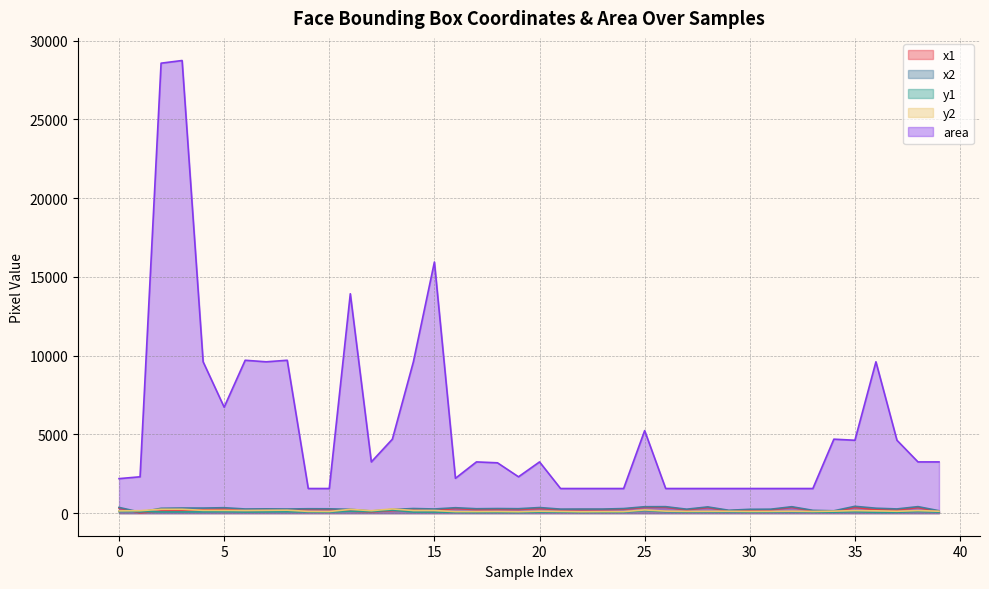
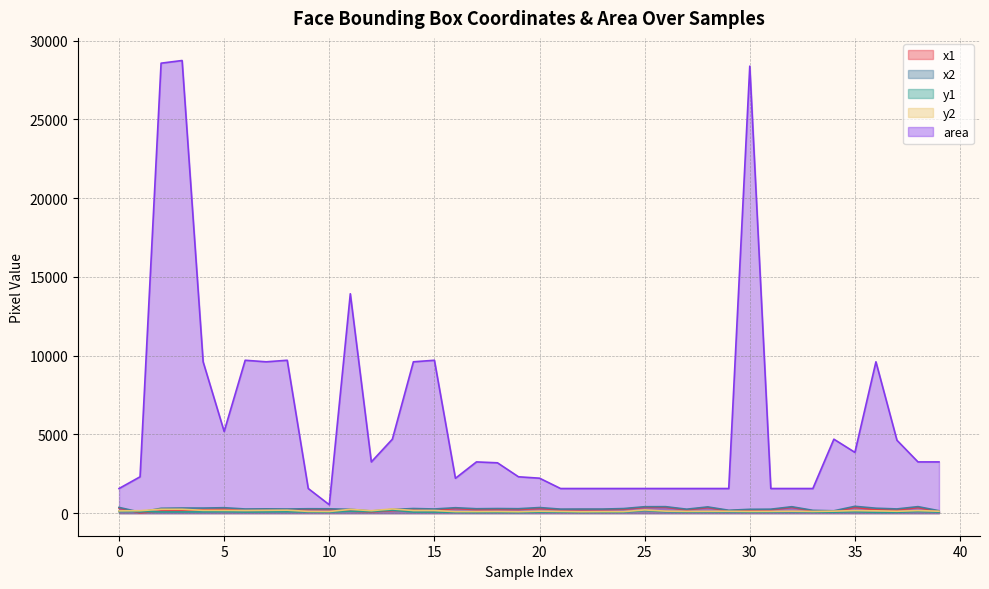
area, 0: 2200 -> 1600
area, 5: 6700 -> 5200
area, 10: 1600 -> 500
area, 15: 15900 -> 9700
area, 20: 3200 -> 2200
area, 25: 5200 -> 1600
area, 30: 1600 -> 28400
area, 35: 4600 -> 3900
